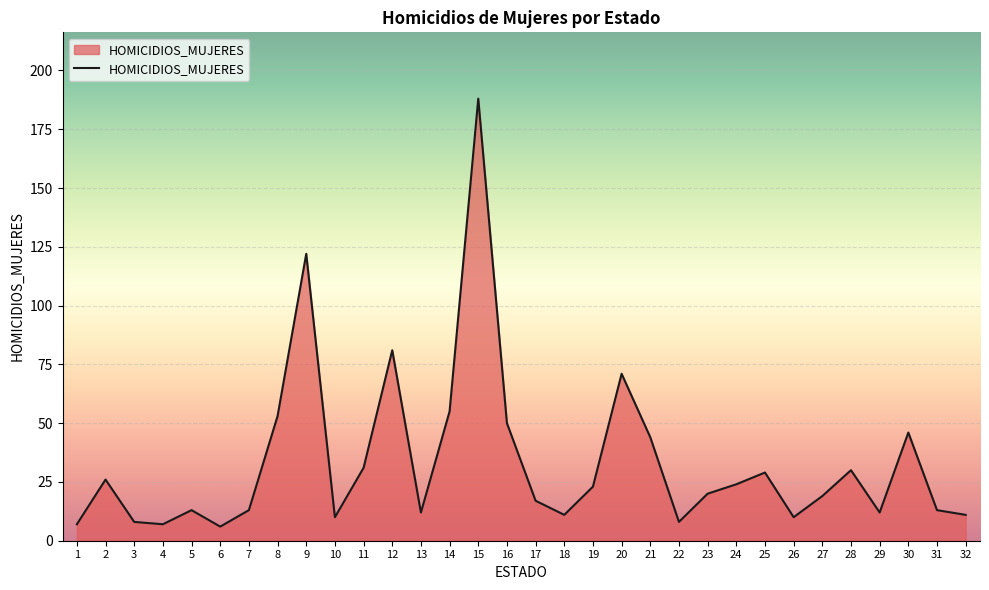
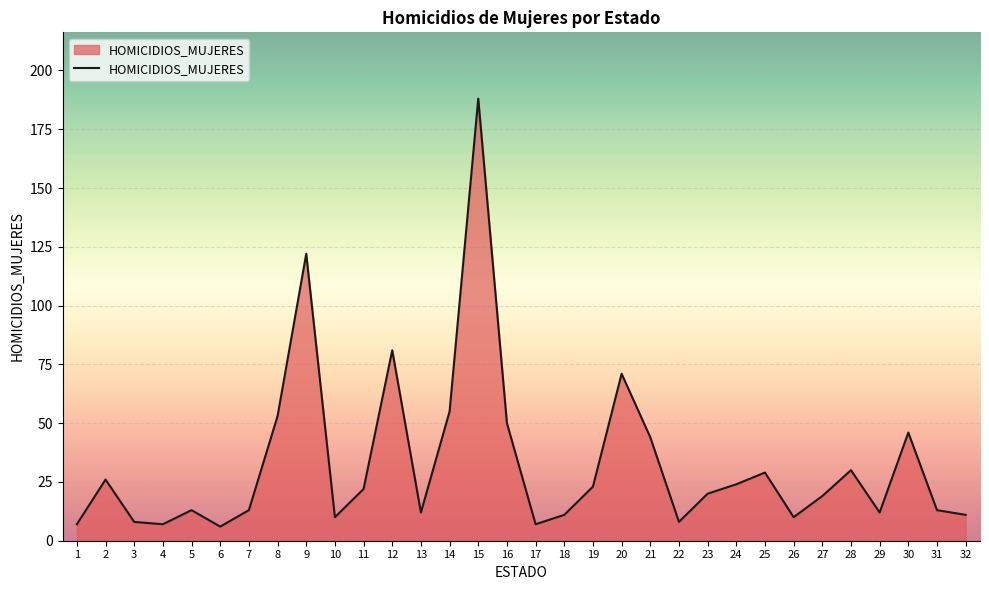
11: 31 -> 22
17: 17 -> 7
